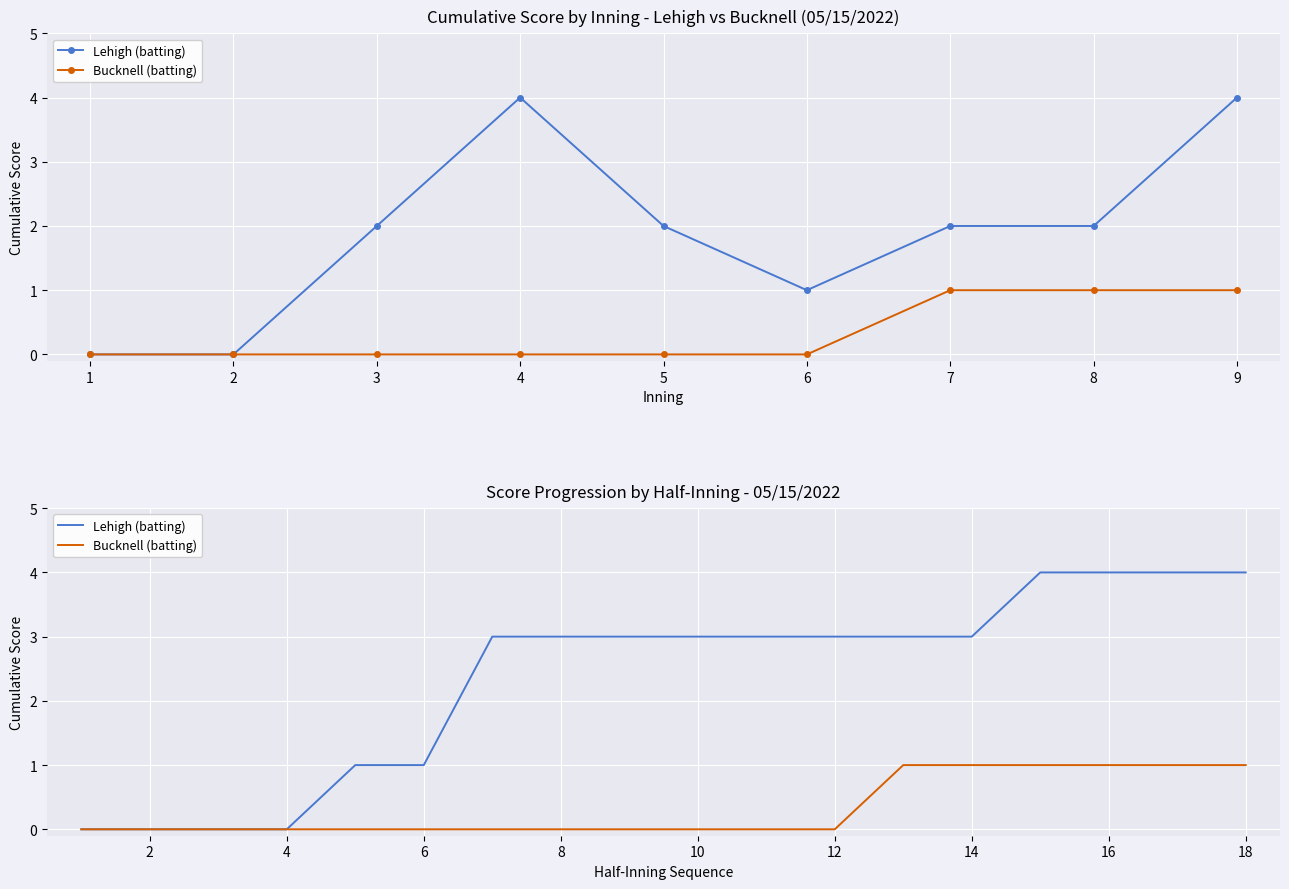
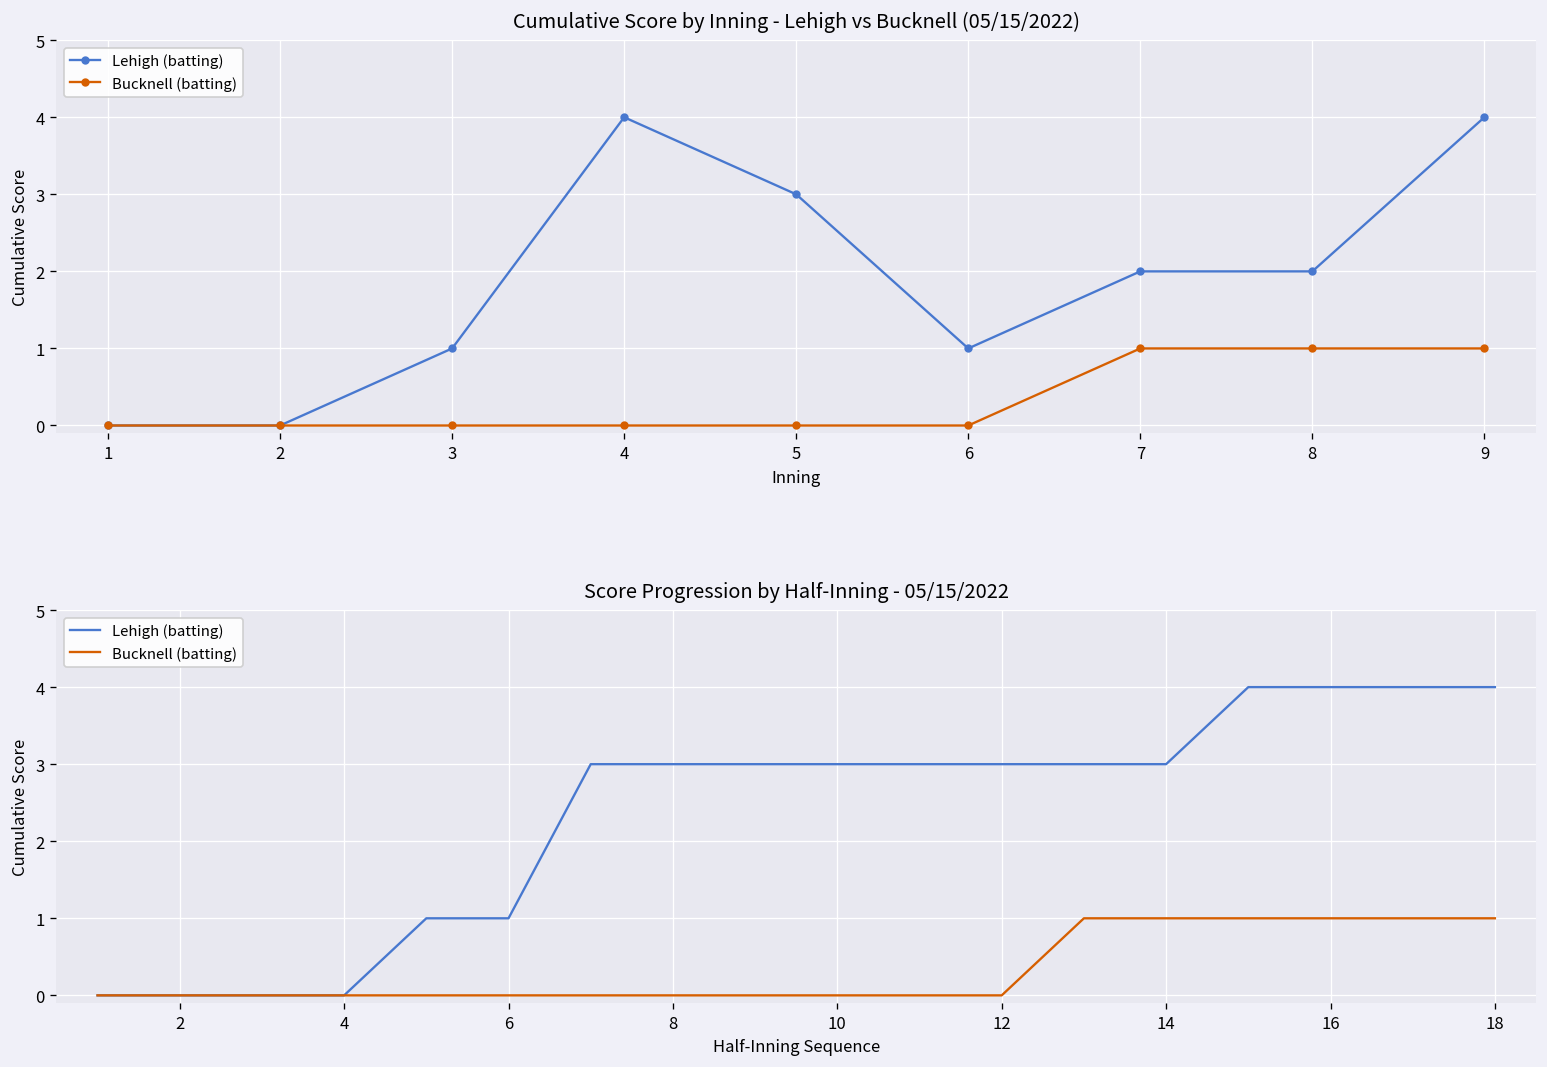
Cumulative Score by Inning - Lehigh vs Bucknell (05/15/2022), Lehigh (batting), 3: 2 -> 1
Cumulative Score by Inning - Lehigh vs Bucknell (05/15/2022), Lehigh (batting), 5: 2 -> 3
